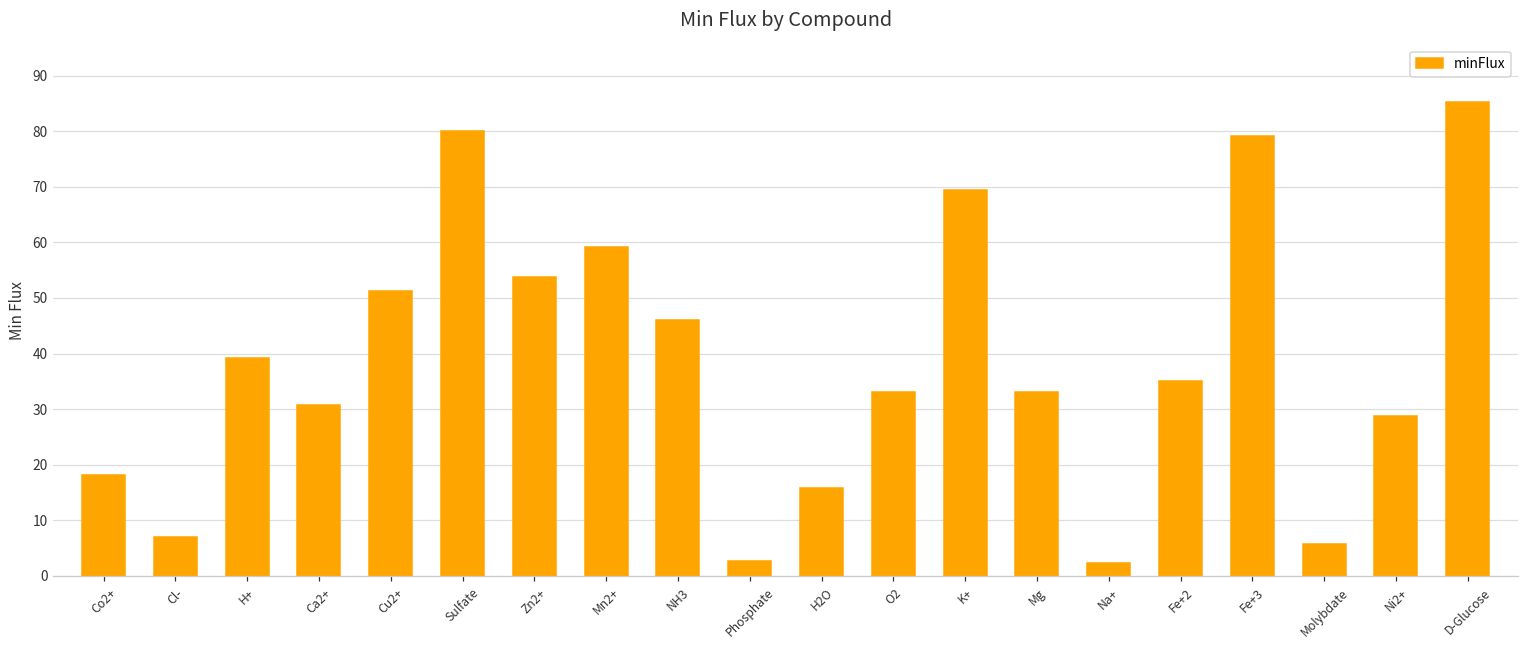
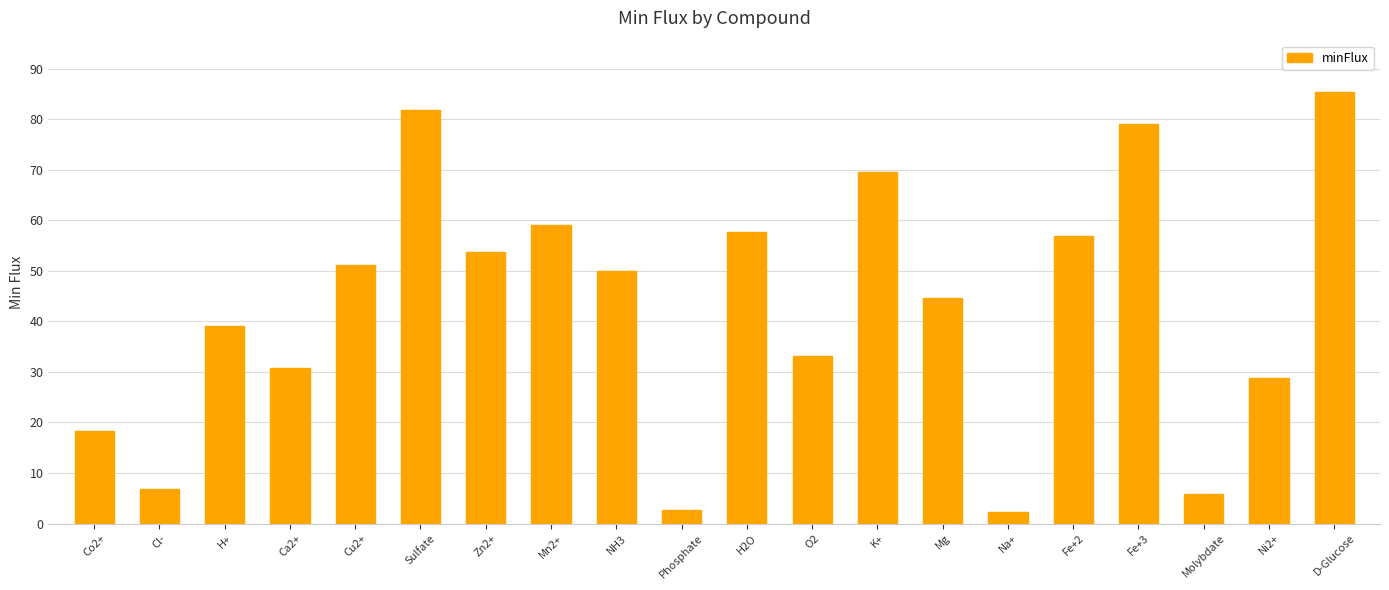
Sulfate: 80 -> 82
NH3: 46 -> 50
H2O: 16 -> 58
Mg: 33 -> 45
Fe+2: 35 -> 57
